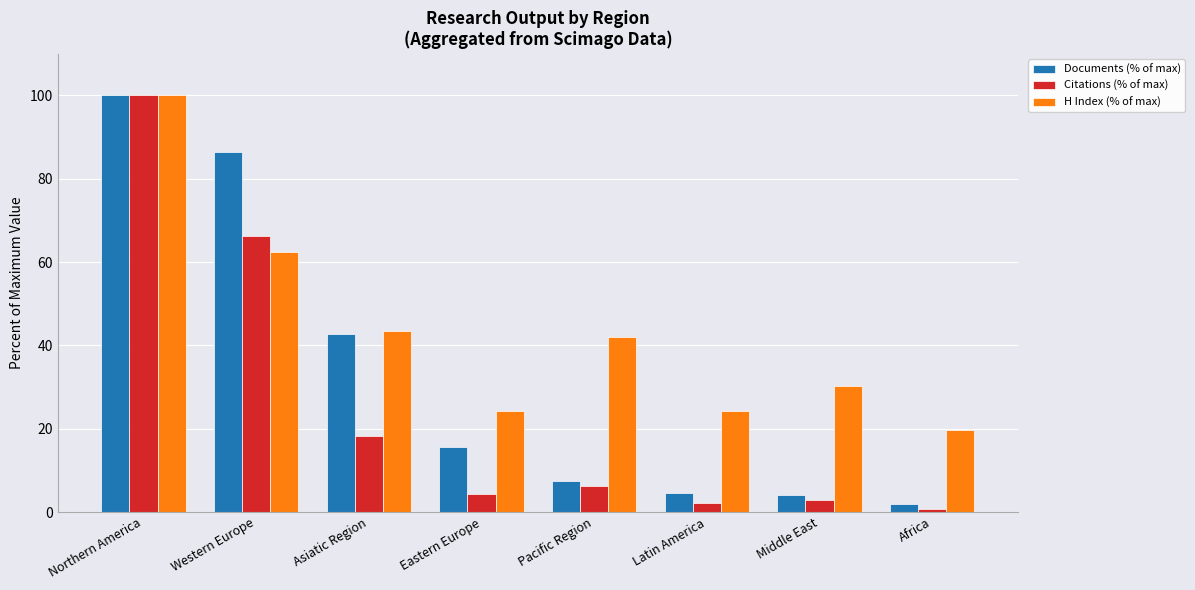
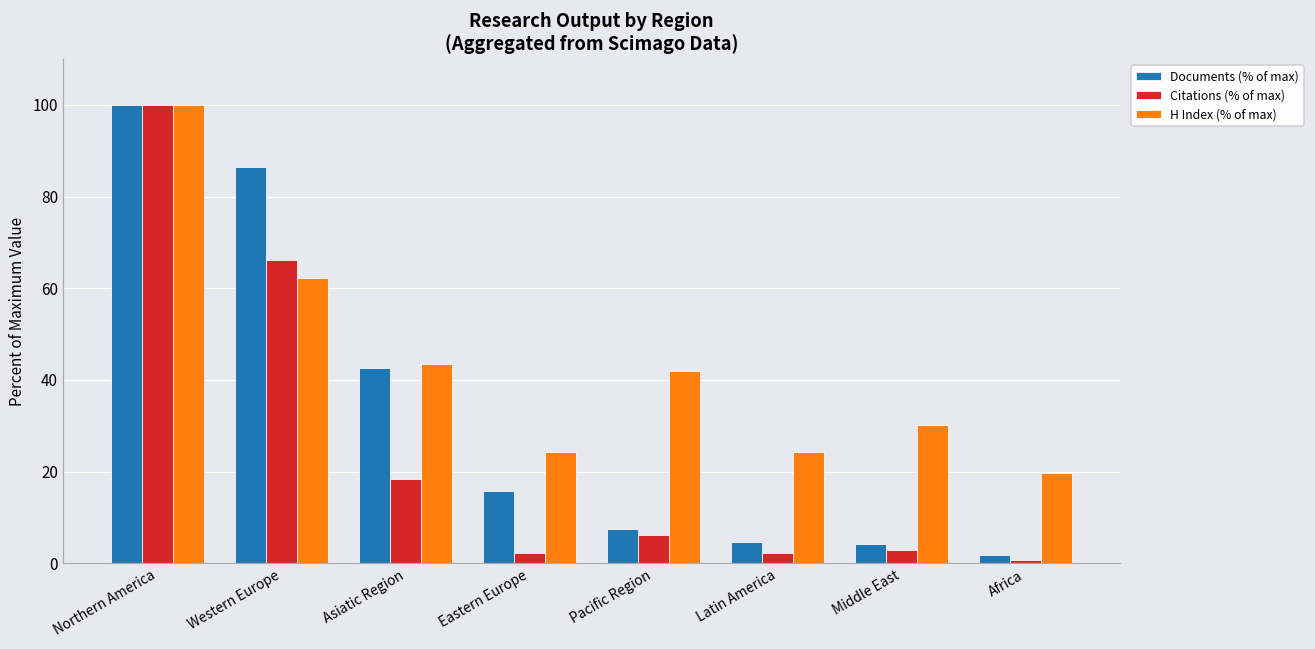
Citations (% of max), Eastern Europe: 4 -> 2
